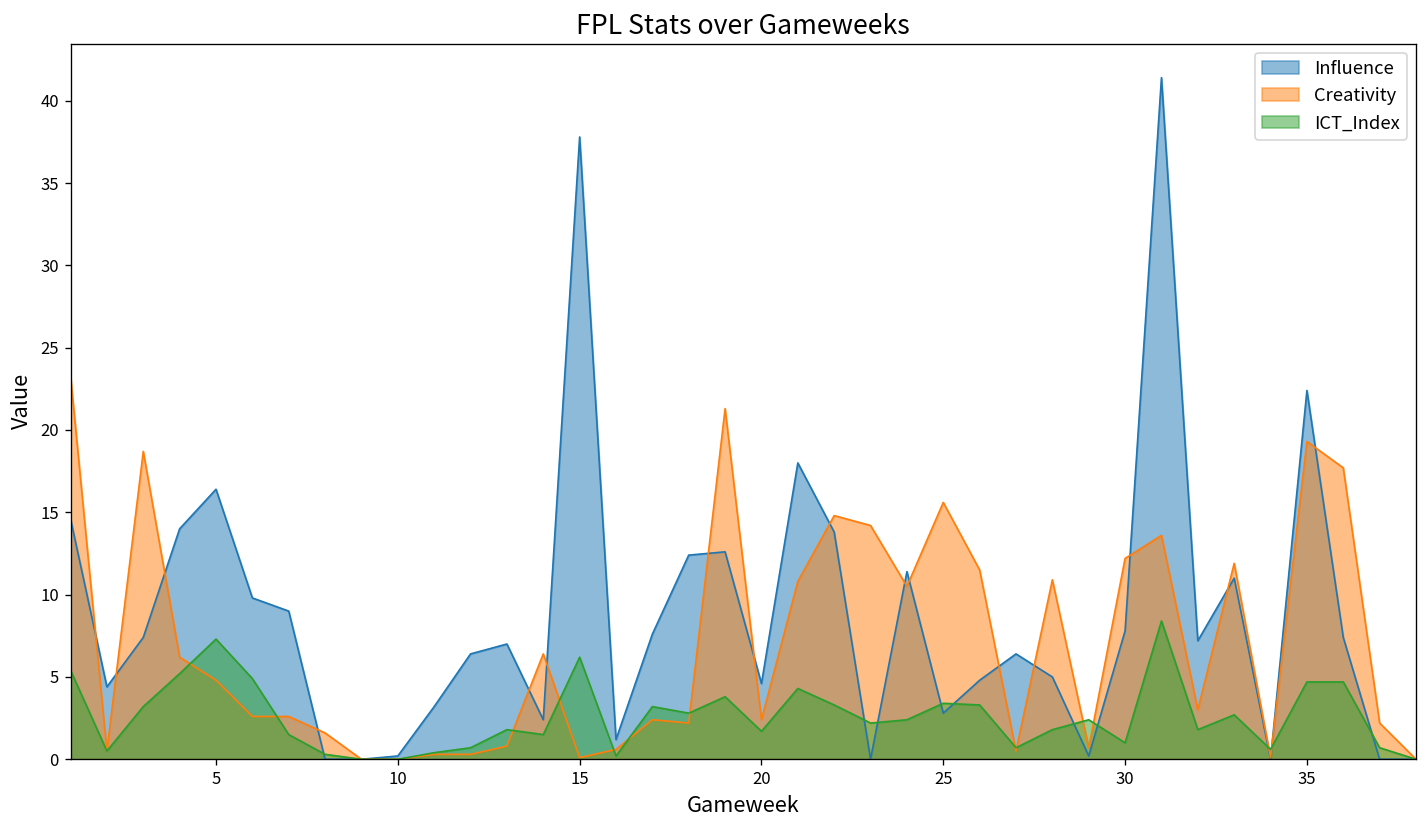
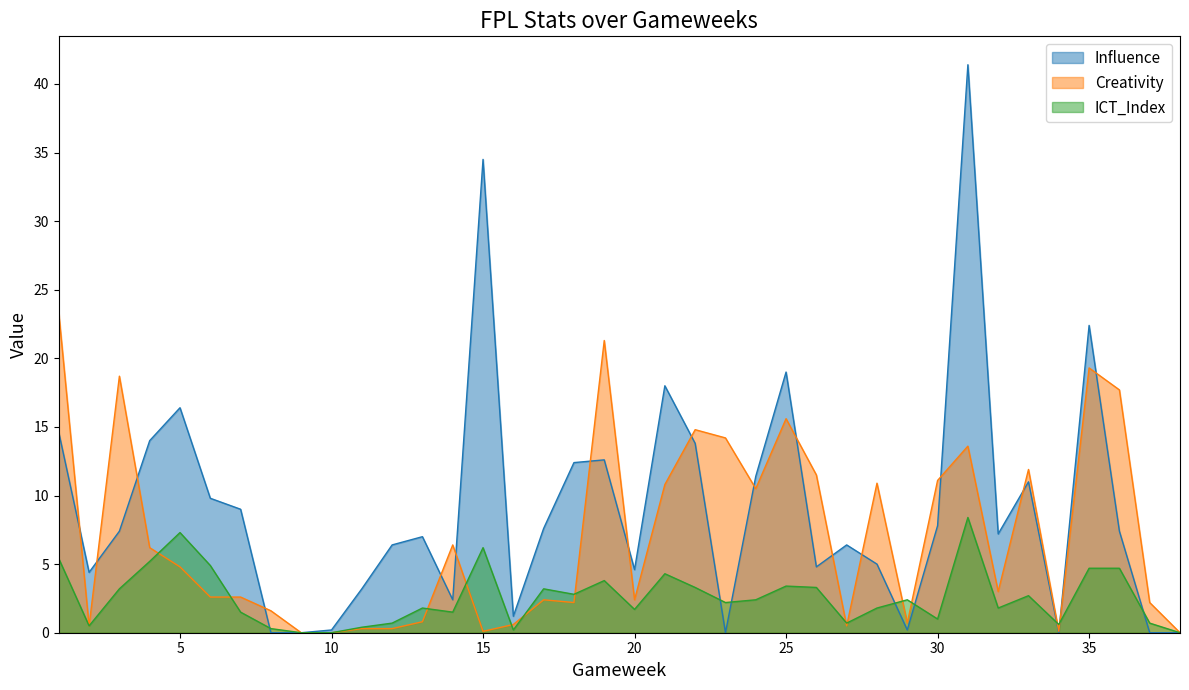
Influence, 15: 37.8 -> 34.5
Influence, 25: 2.8 -> 19.0
Creativity, 30: 12.2 -> 11.1
